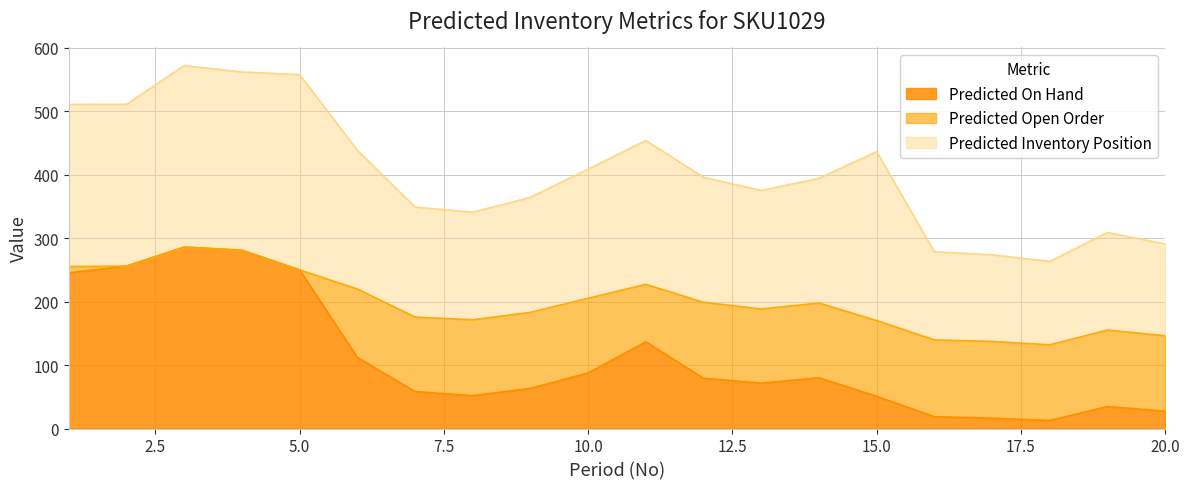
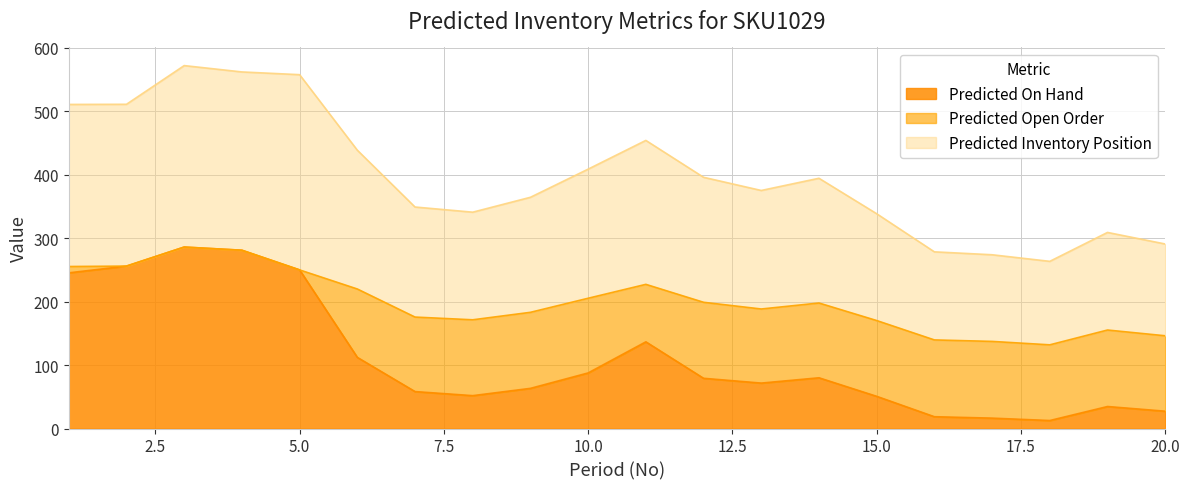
Predicted Inventory Position, 15.0: 270 -> 170
